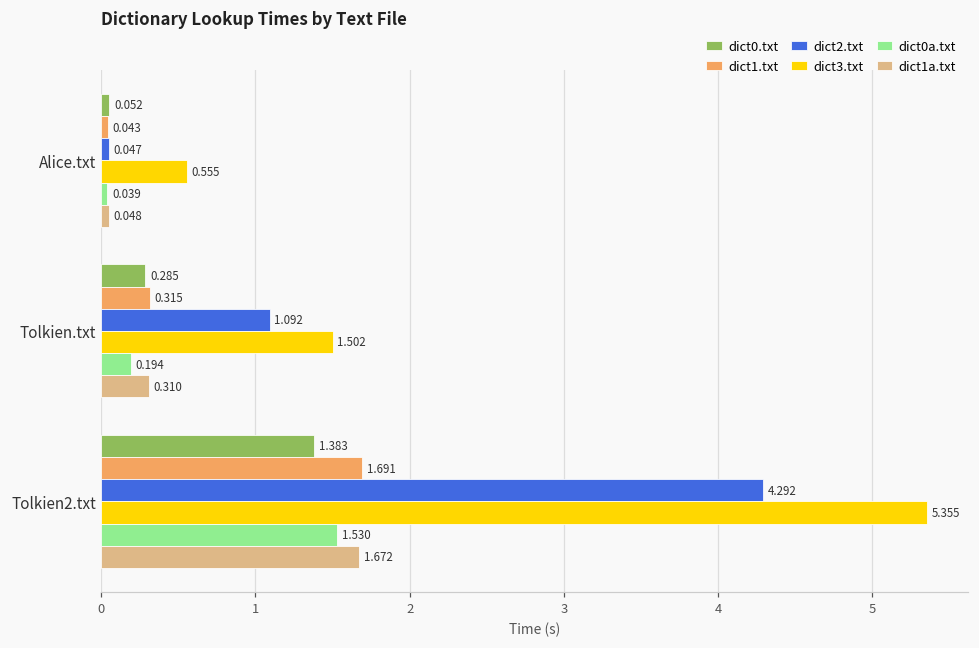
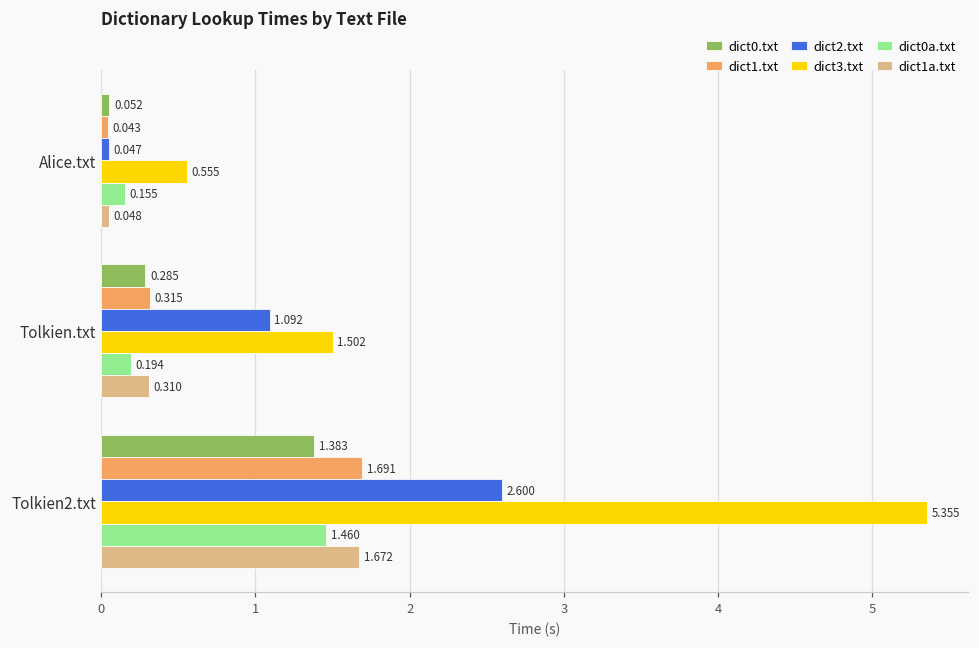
dict0a.txt, Alice.txt: 0.039 -> 0.155
dict2.txt, Tolkien2.txt: 4.292 -> 2.600
dict0a.txt, Tolkien2.txt: 1.530 -> 1.460
